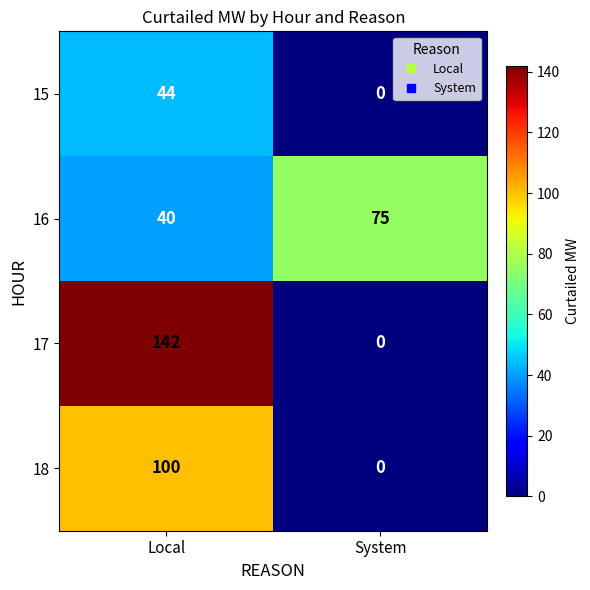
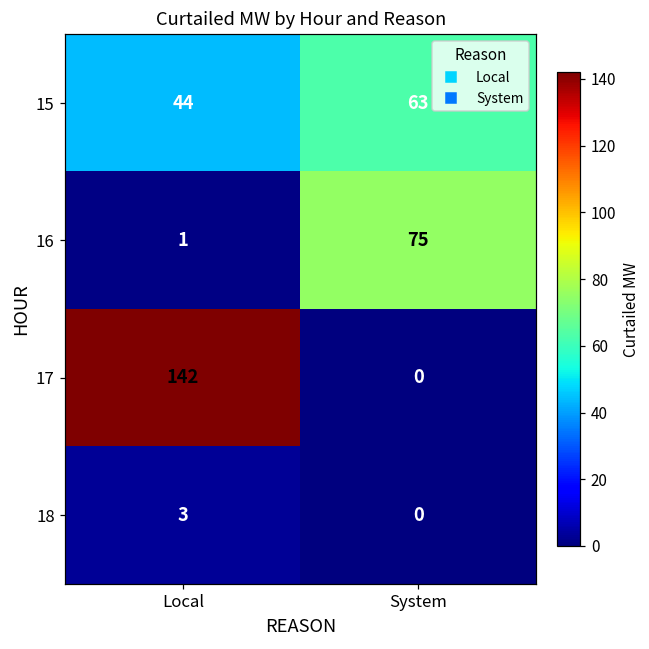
15, System: 0 -> 63
16, Local: 40 -> 1
18, Local: 100 -> 3
